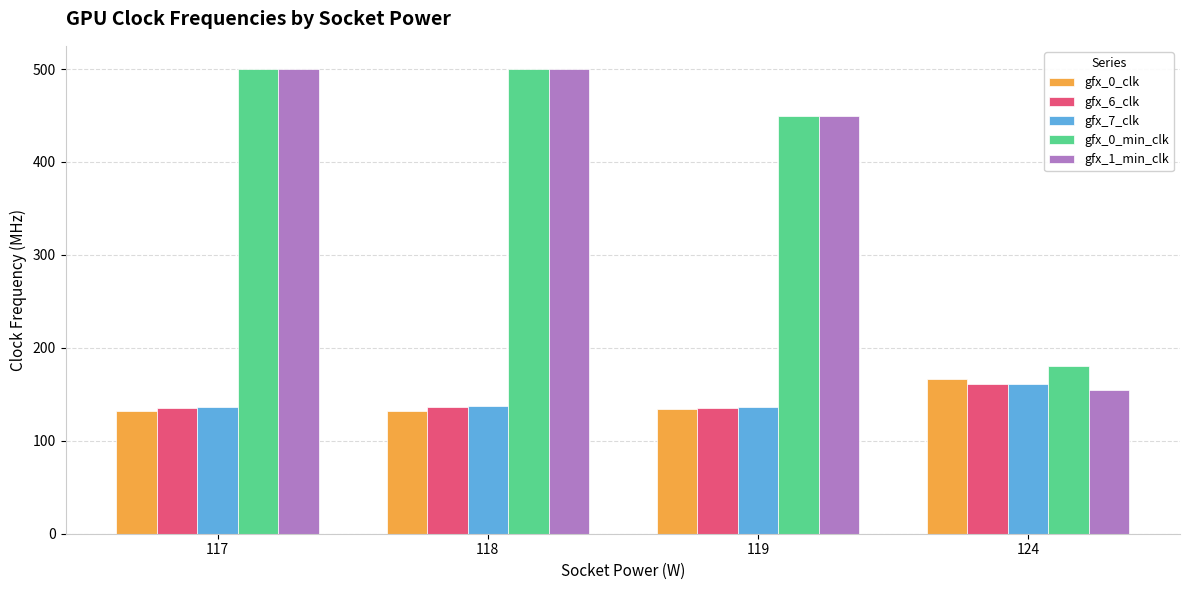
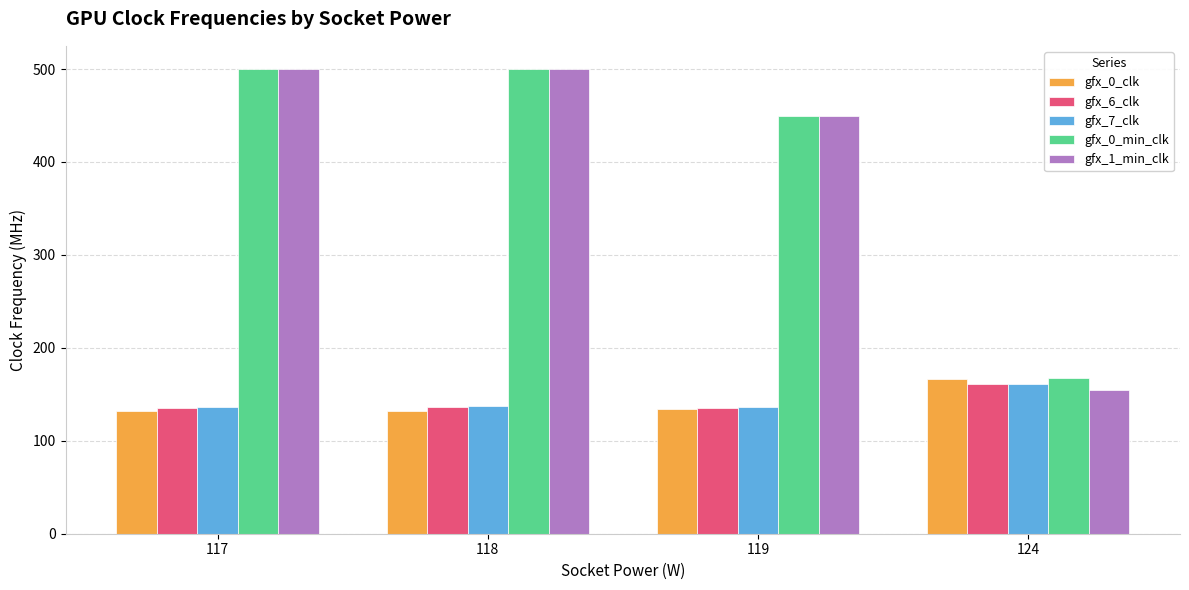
gfx_0_min_clk, 124: 180 -> 170
